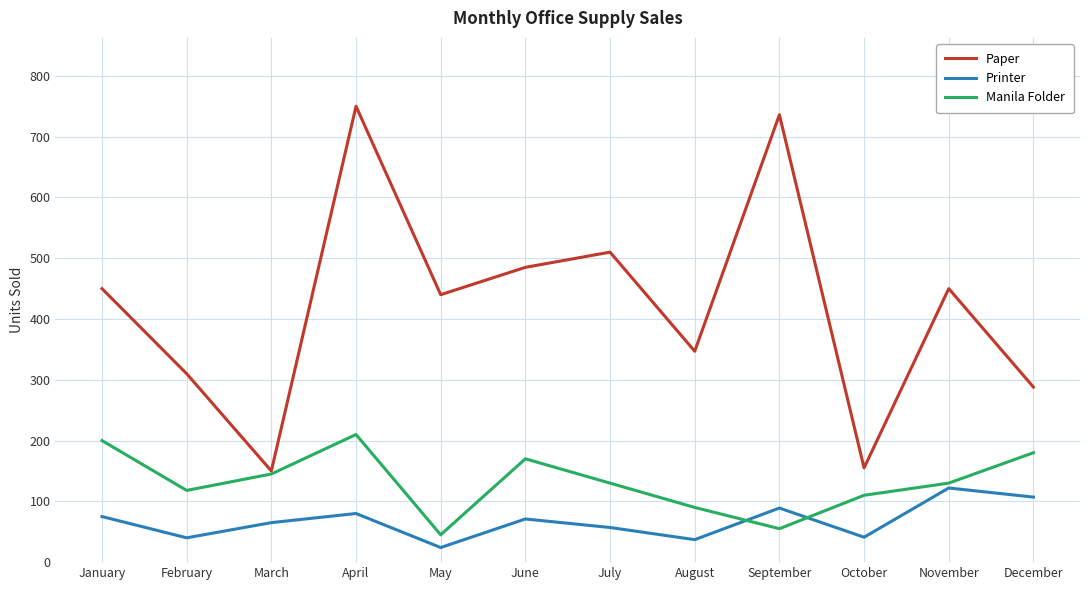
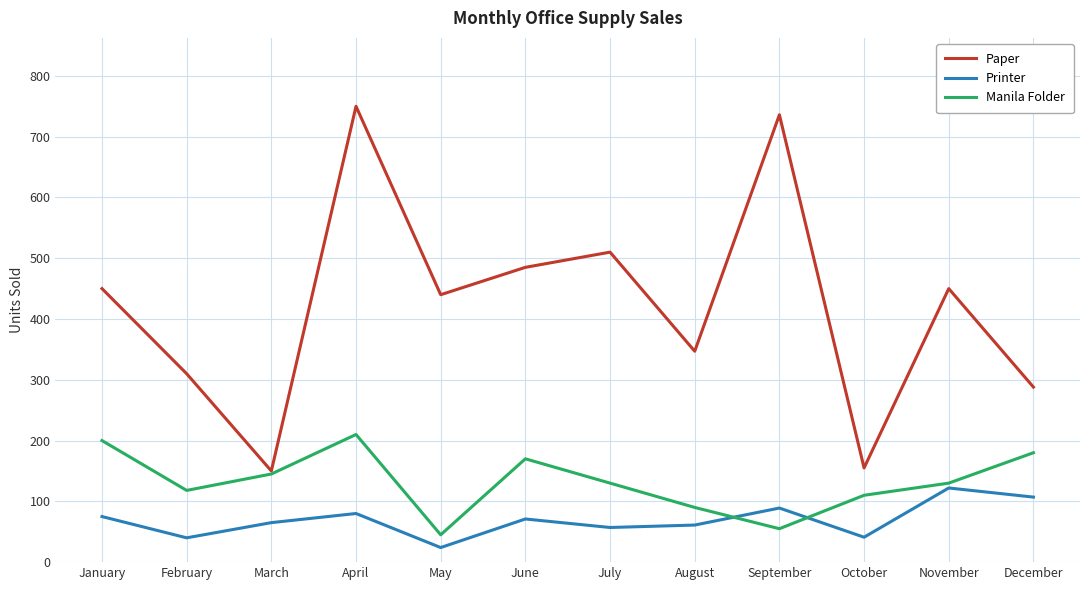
Printer, August: 40 -> 60
